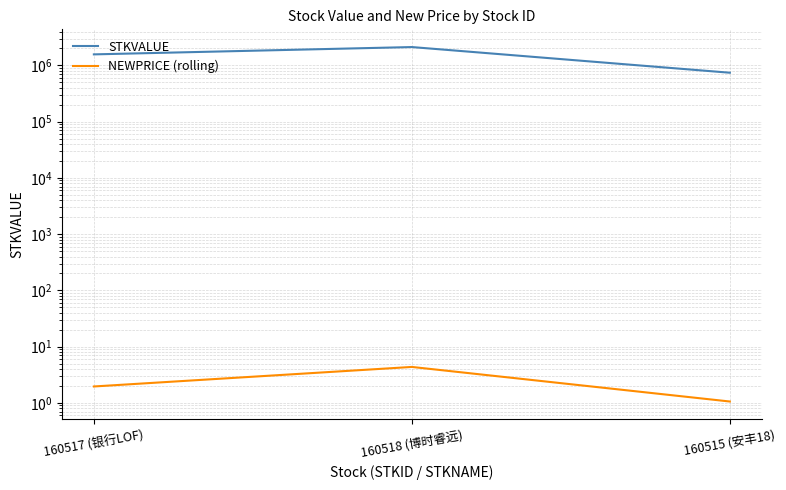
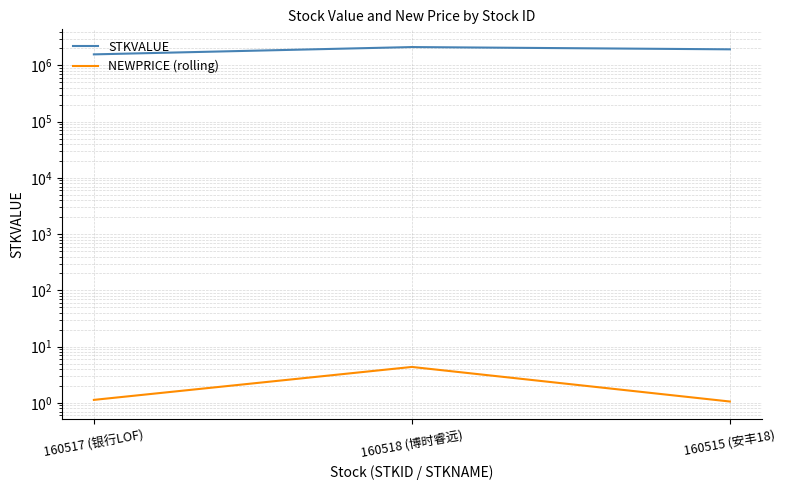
NEWPRICE (rolling), 160517 (银行LOF): 2.0 -> 1.1
STKVALUE, 160515 (安丰18): 700000 -> 1900000
